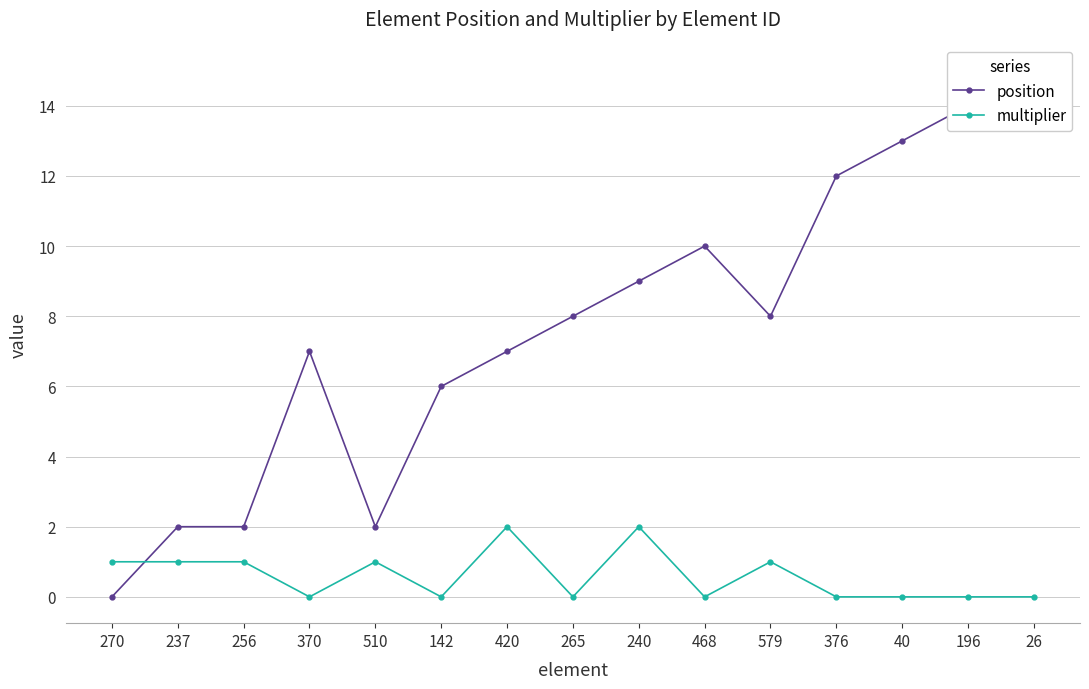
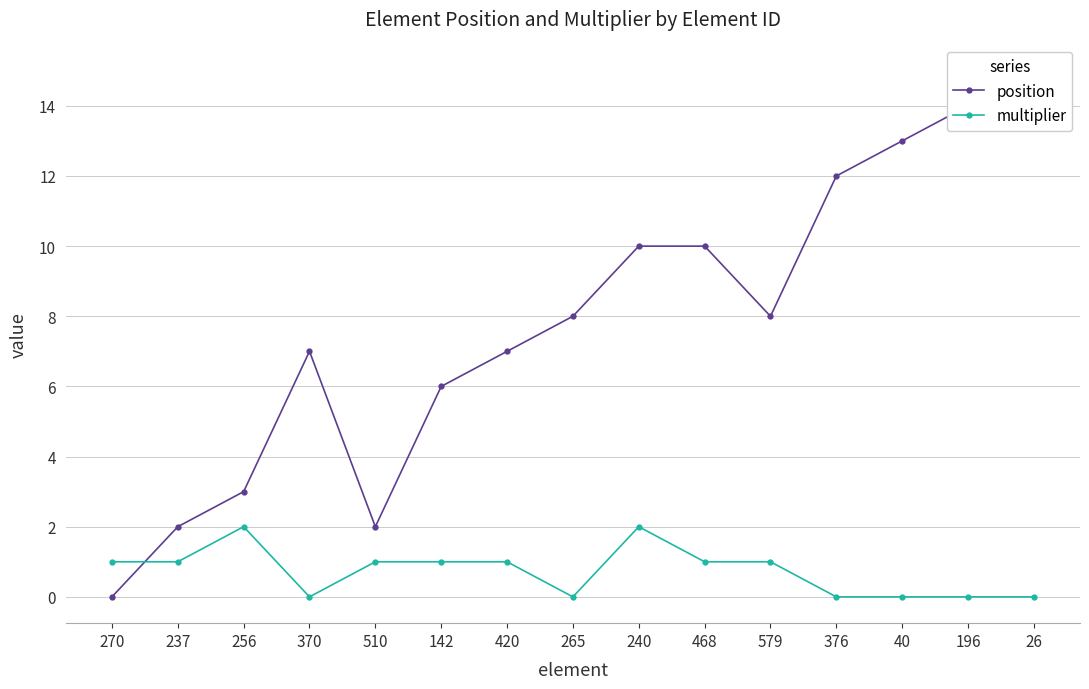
position, 256: 2 -> 3
multiplier, 256: 1 -> 2
multiplier, 142: 0 -> 1
multiplier, 420: 2 -> 1
position, 240: 9 -> 10
multiplier, 468: 0 -> 1
